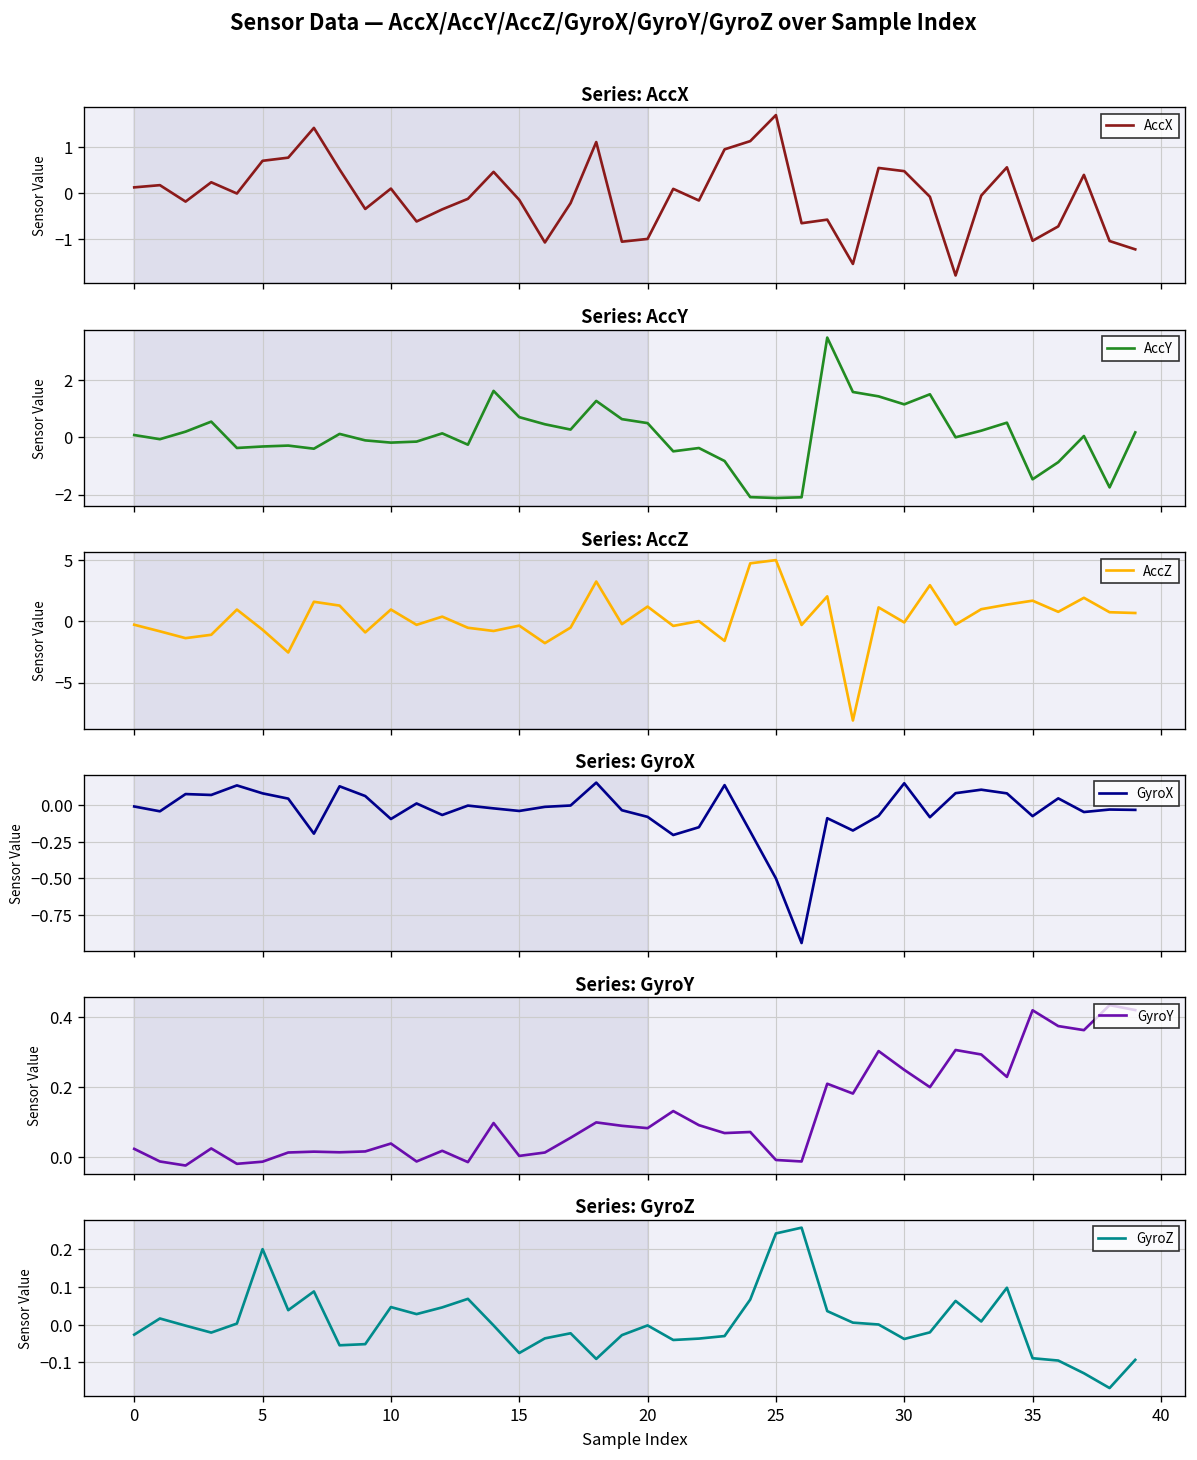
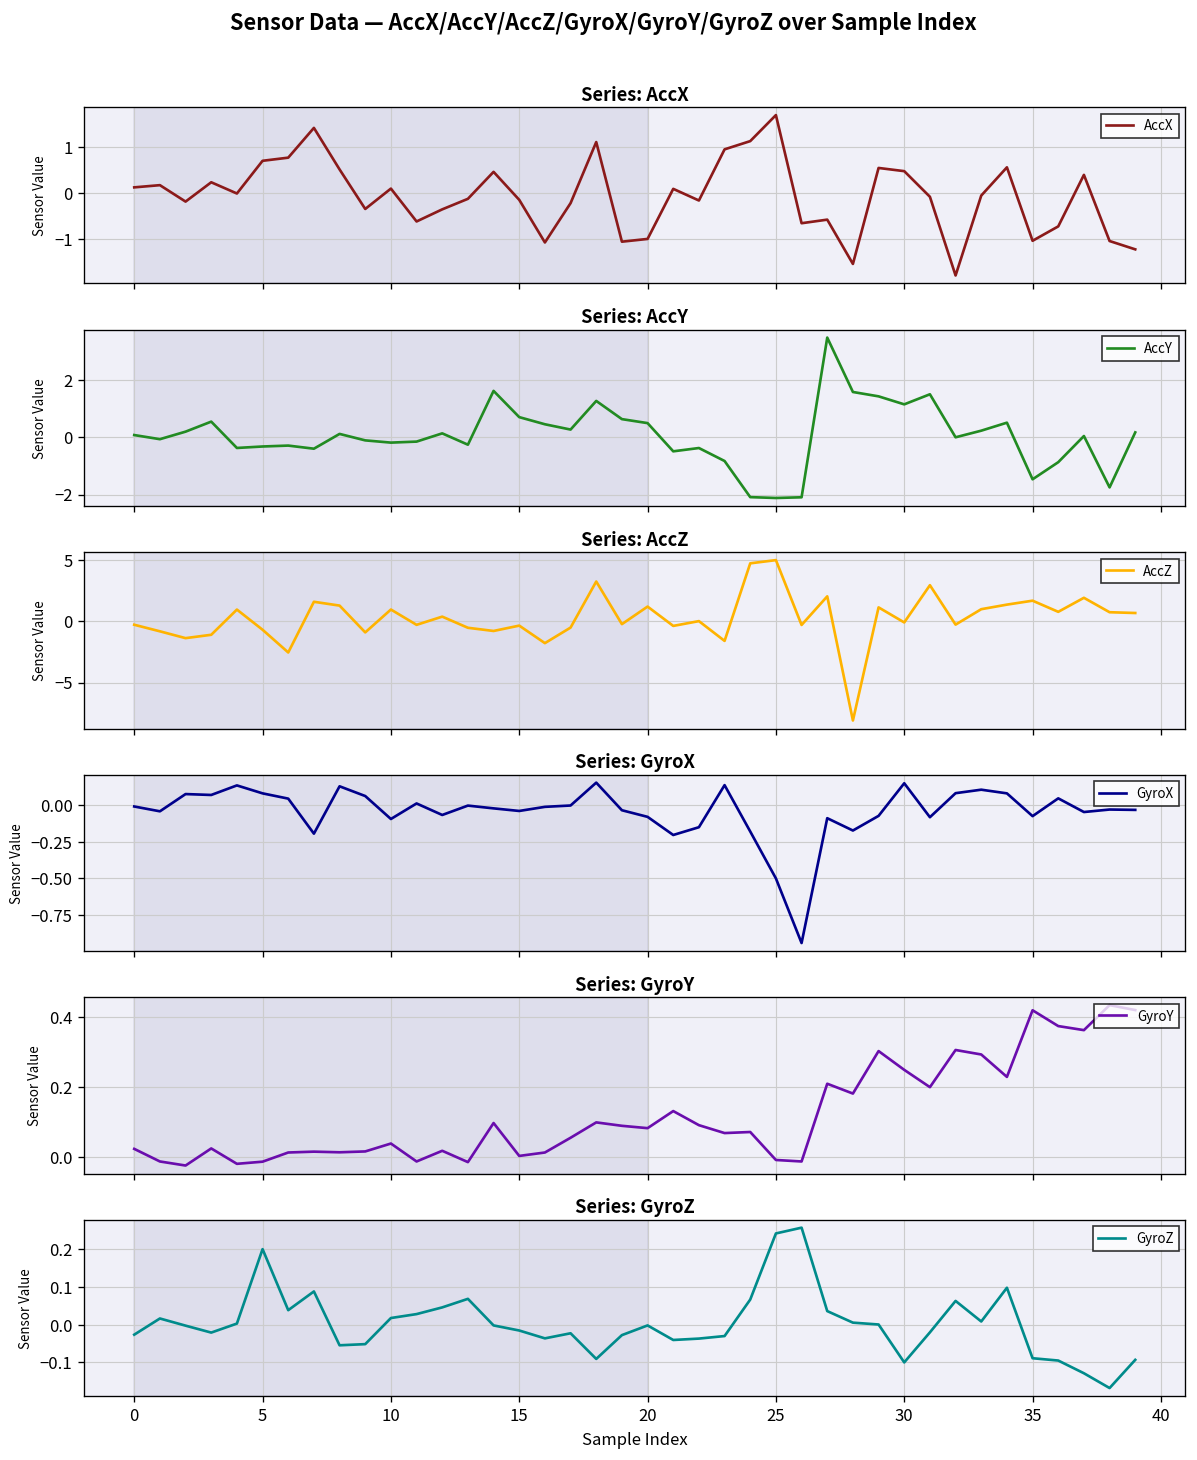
Series: GyroZ, 10: 0.05 -> 0.02
Series: GyroZ, 15: -0.07 -> -0.02
Series: GyroZ, 30: -0.04 -> -0.10
